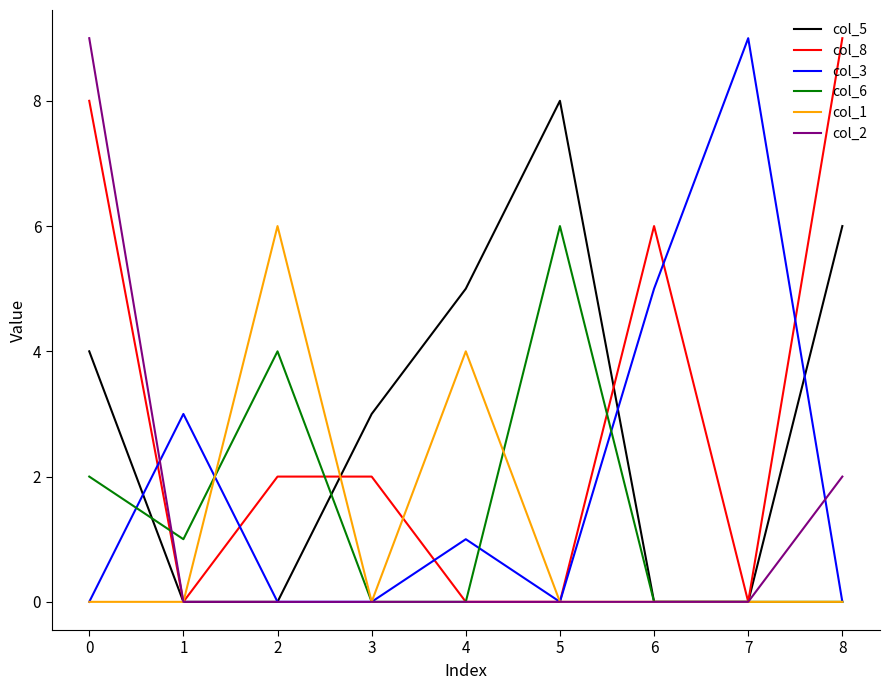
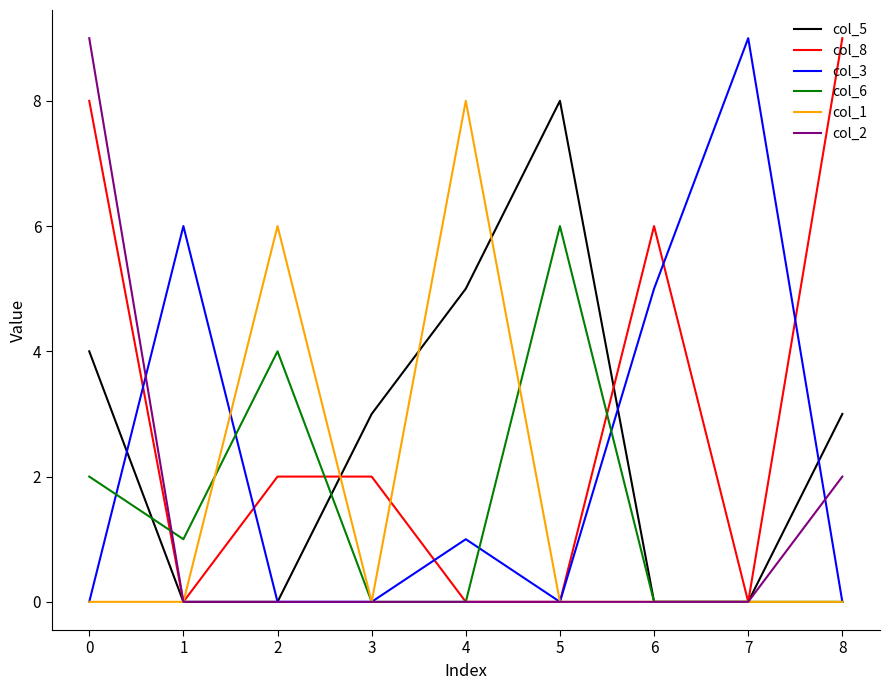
col_3, 1: 3 -> 6
col_1, 4: 4 -> 8
col_5, 8: 6 -> 3
